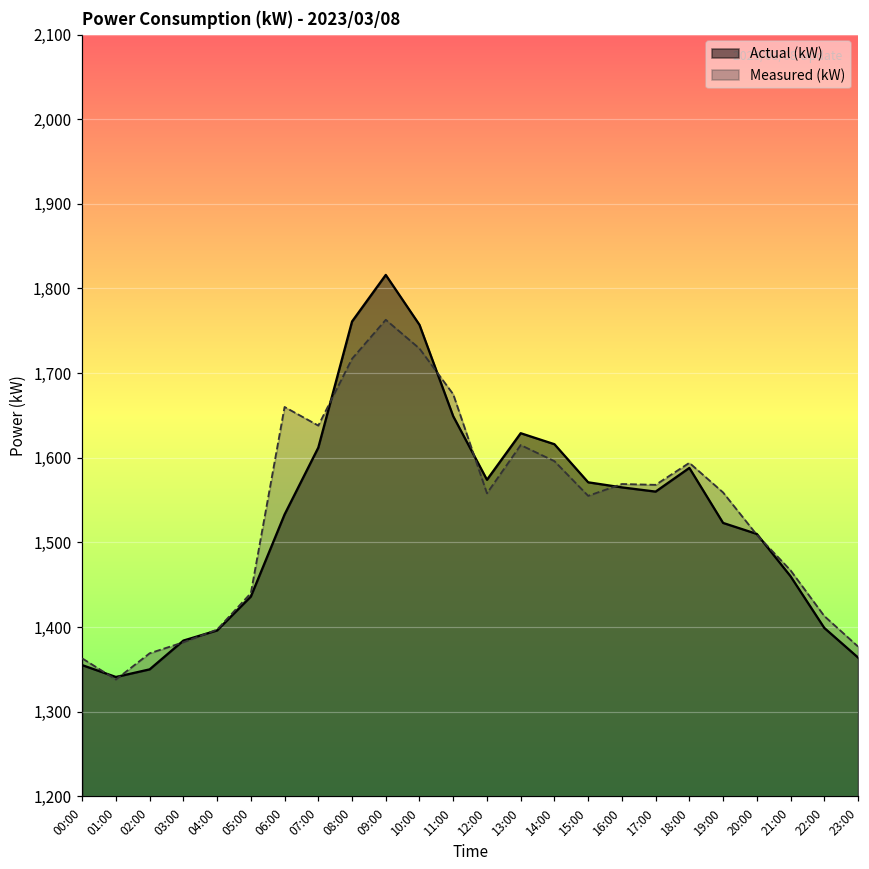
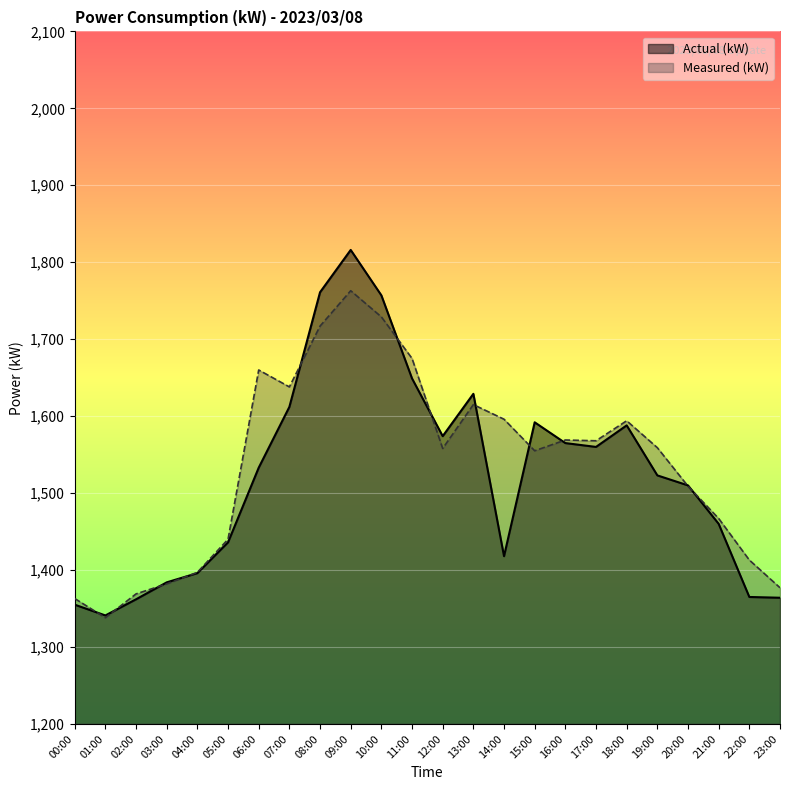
Actual (kW), 02:00: 1,350 -> 1,360
Actual (kW), 14:00: 1,620 -> 1,420
Actual (kW), 15:00: 1,570 -> 1,590
Actual (kW), 22:00: 1,400 -> 1,370
